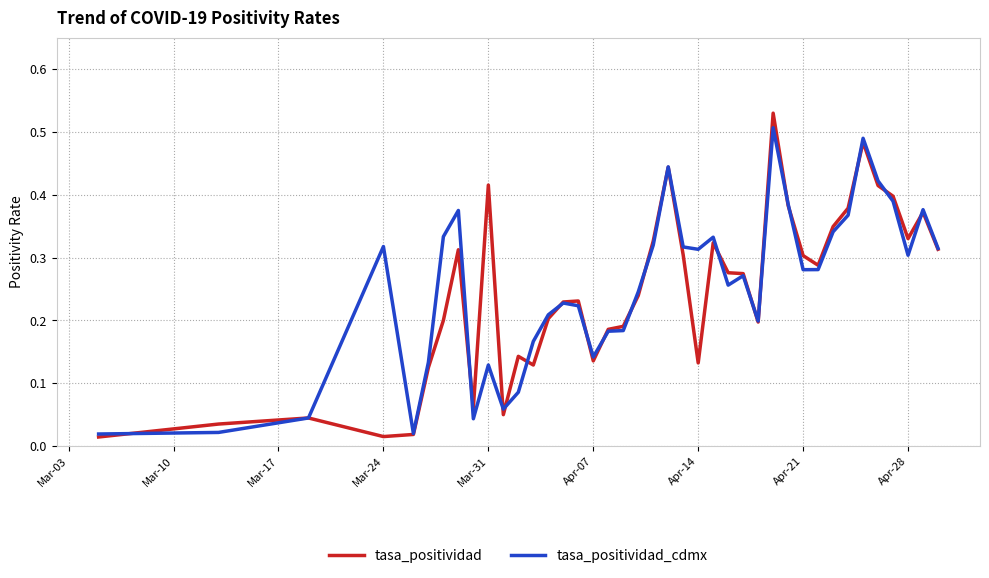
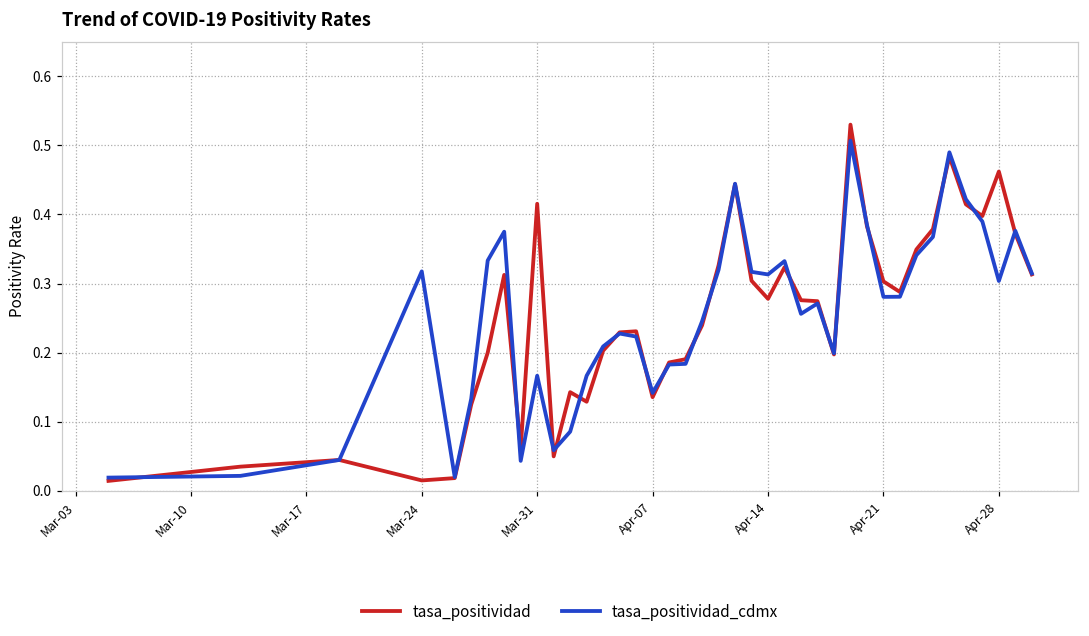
tasa_positividad_cdmx, Mar-31: 0.13 -> 0.17
tasa_positividad, Apr-14: 0.13 -> 0.28
tasa_positividad, Apr-28: 0.33 -> 0.46
